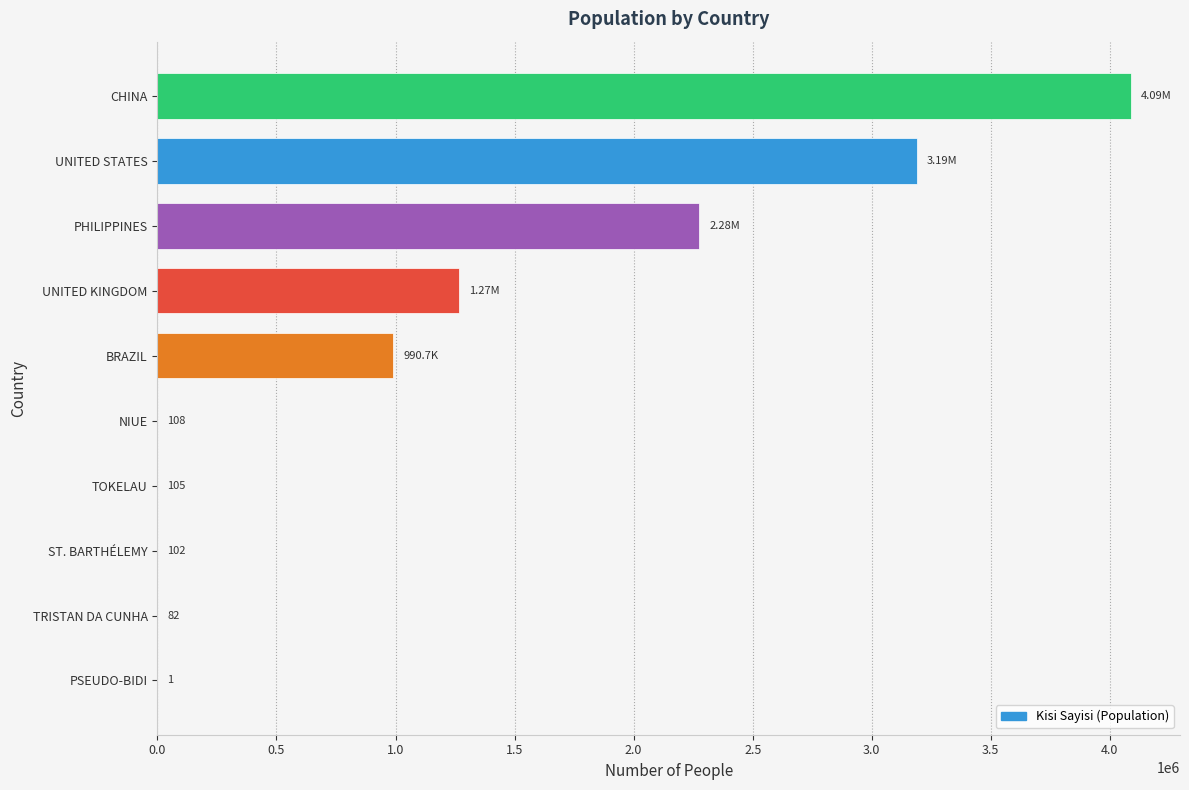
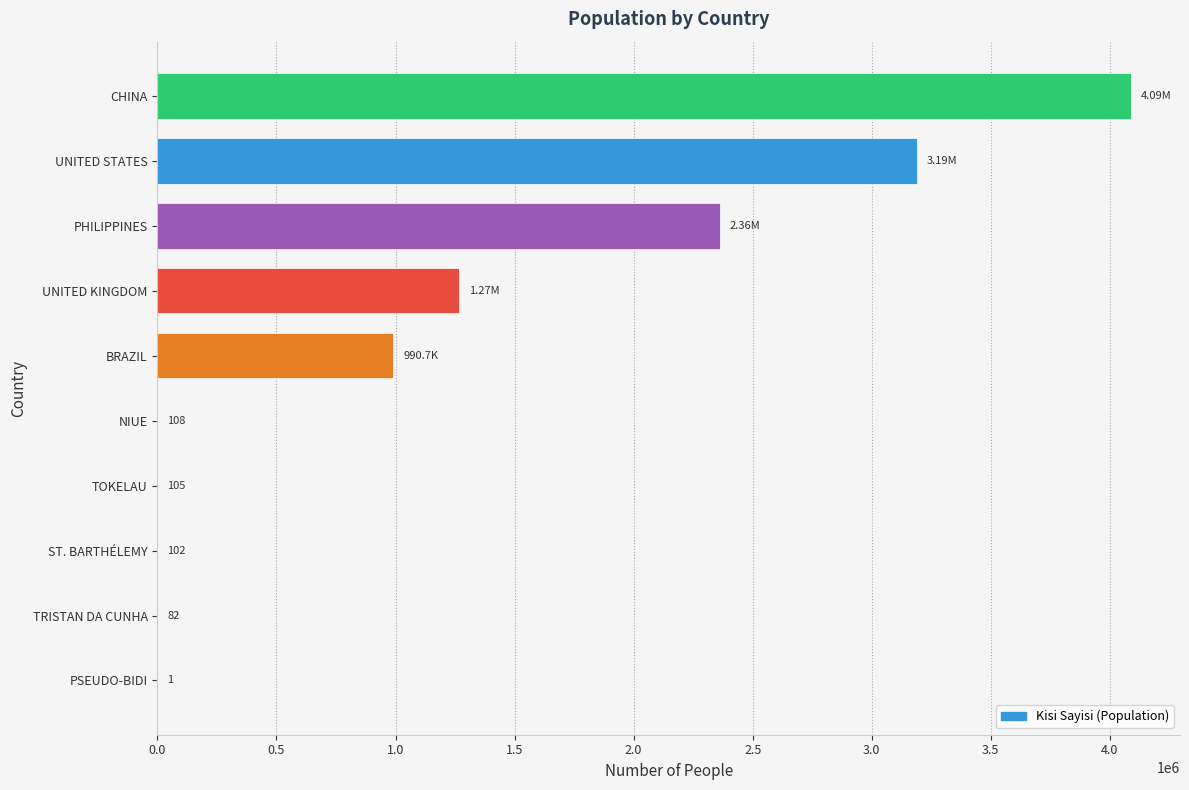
PHILIPPINES: 2.28M -> 2.36M
